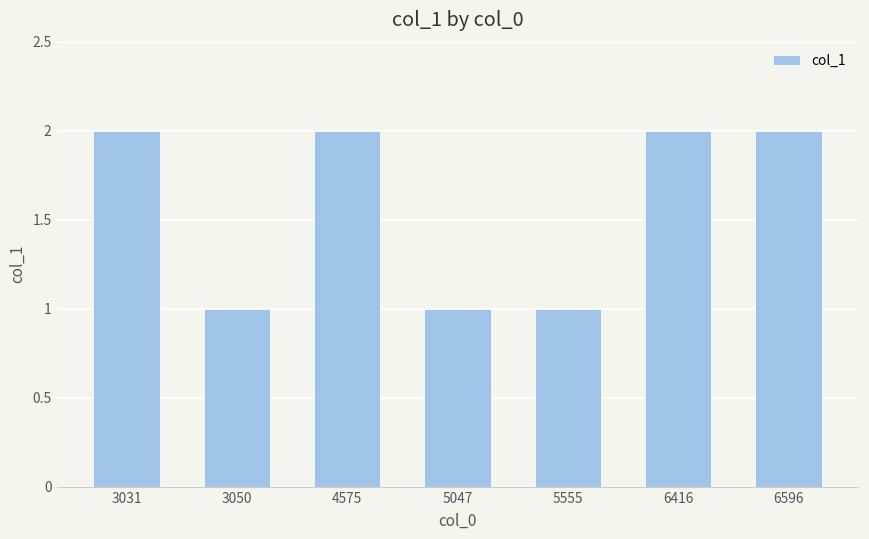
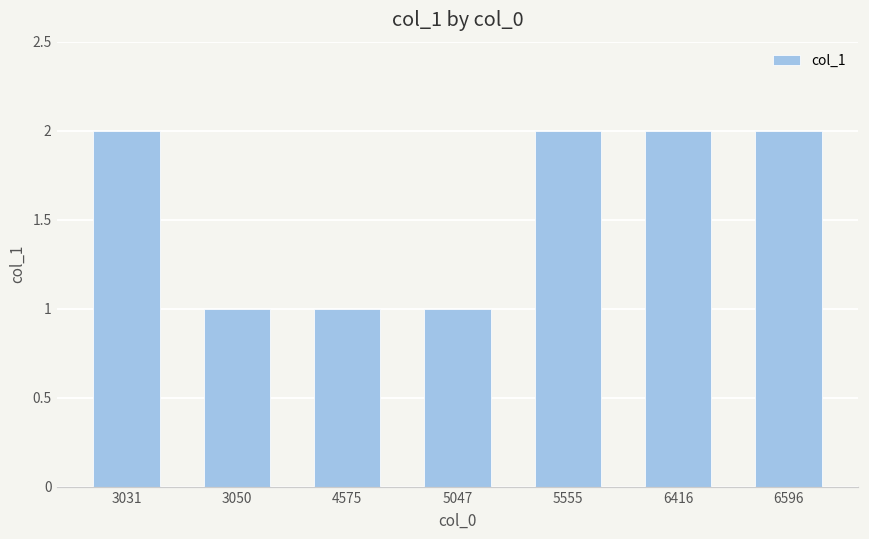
4575: 2 -> 1
5555: 1 -> 2
